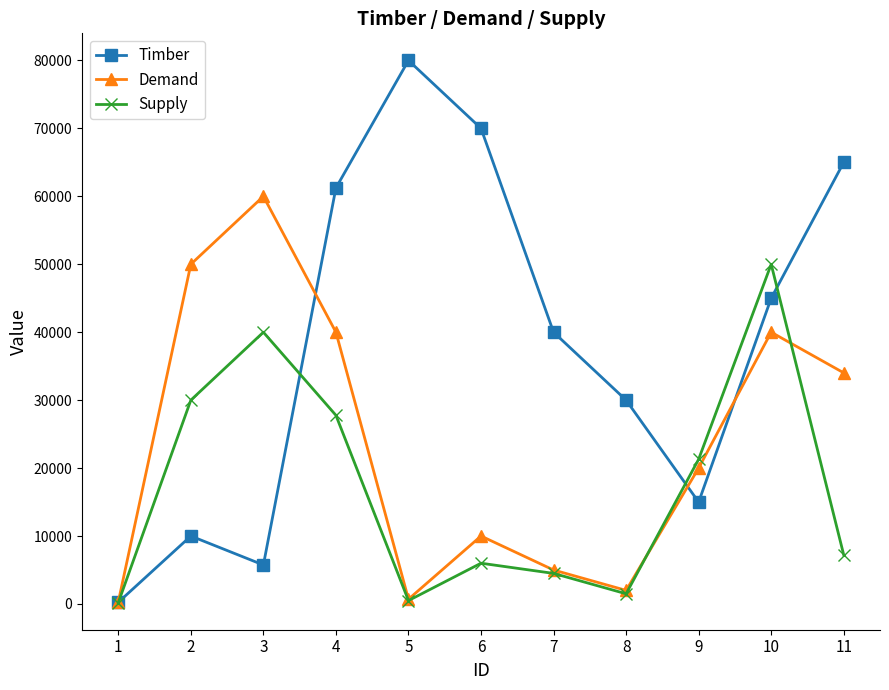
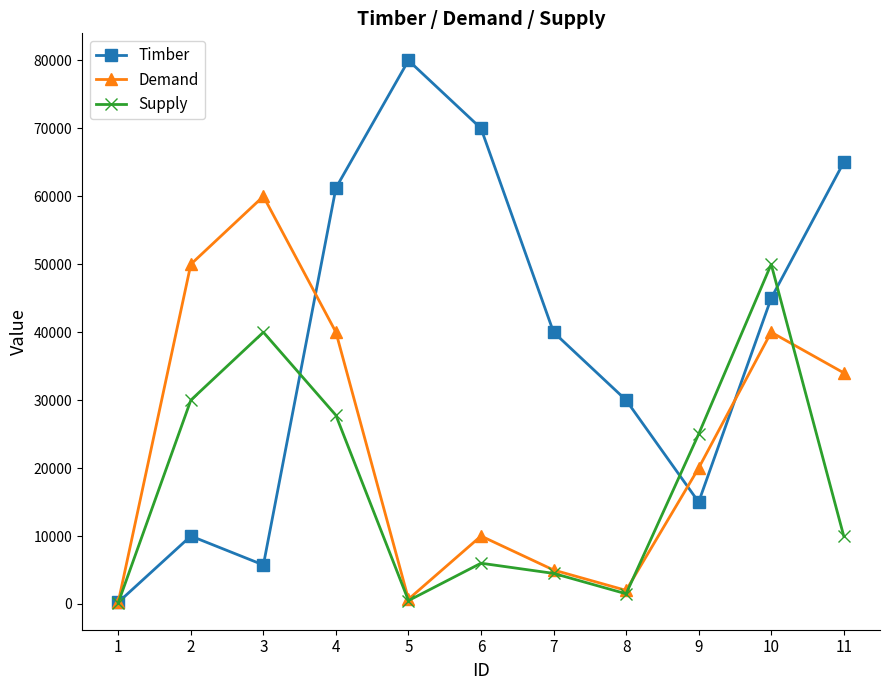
Supply, 9: 21000 -> 25000
Supply, 11: 7000 -> 10000
